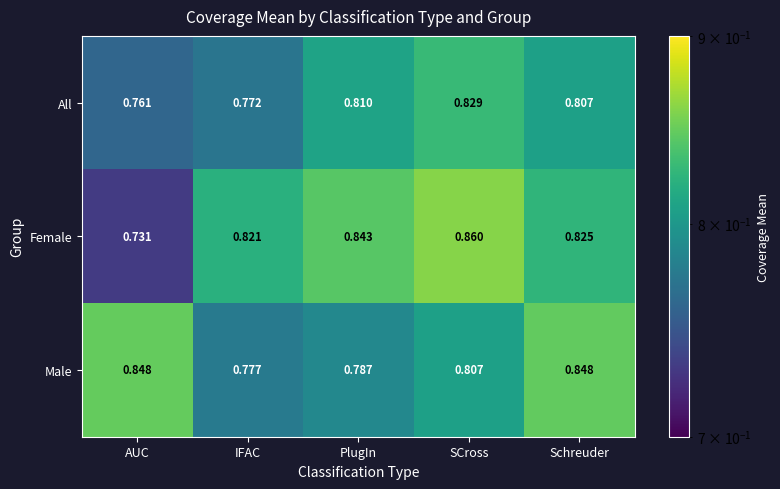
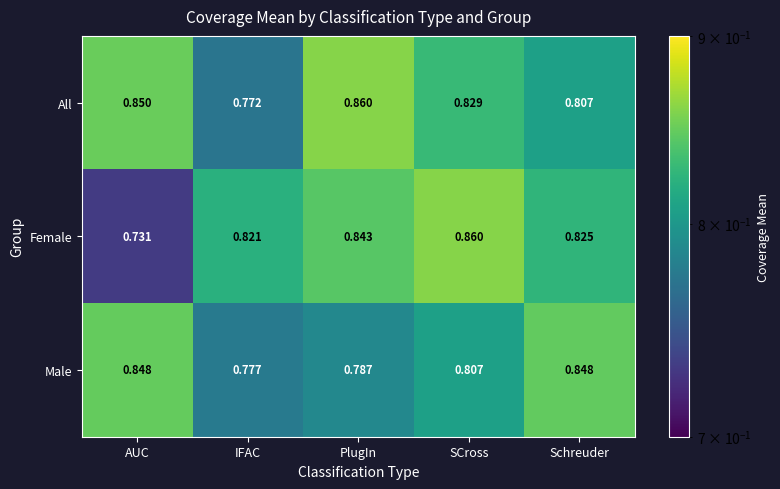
All, AUC: 0.761 -> 0.850
All, PlugIn: 0.810 -> 0.860
